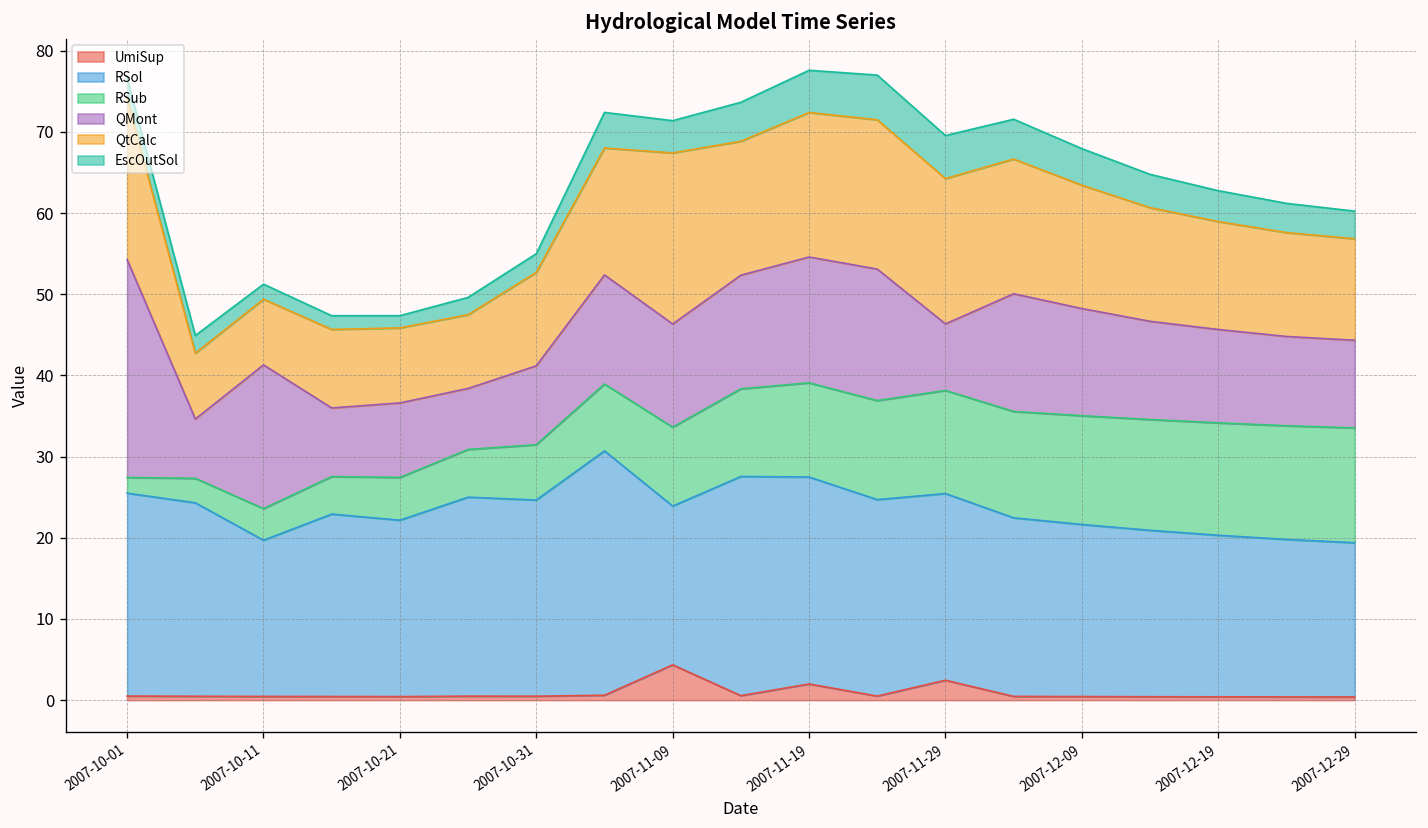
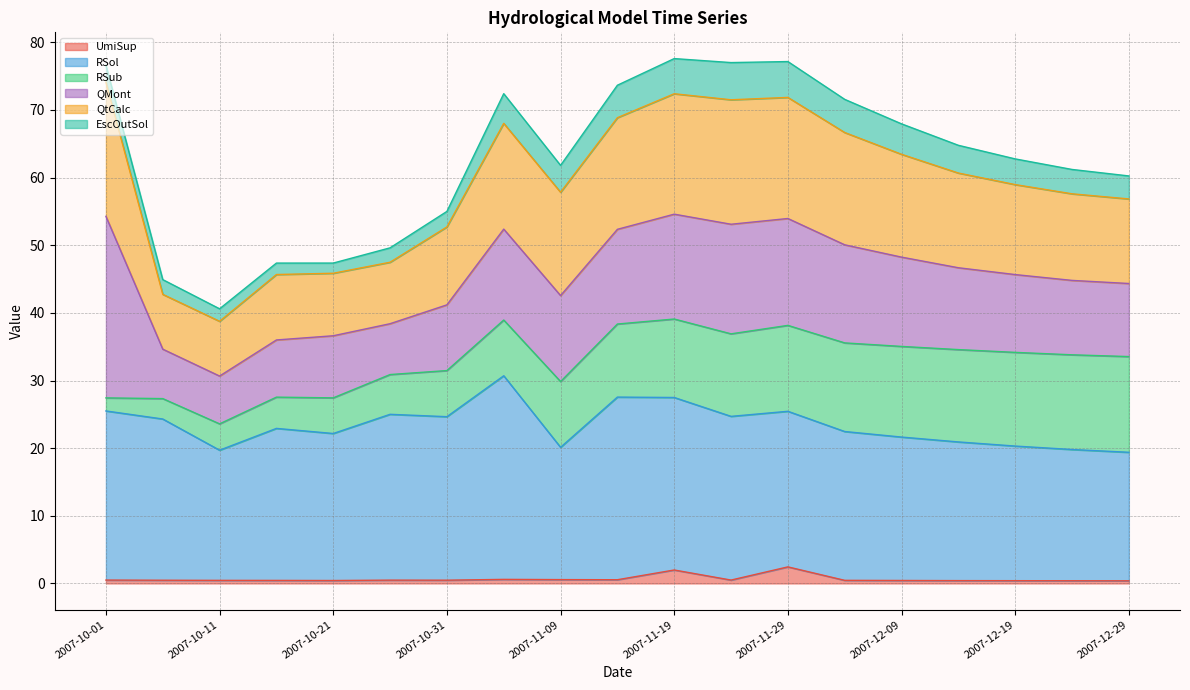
QMont, 2007-10-11: 18 -> 7
UmiSup, 2007-11-09: 4 -> 1
QtCalc, 2007-11-09: 21 -> 15
QMont, 2007-11-29: 8 -> 16
